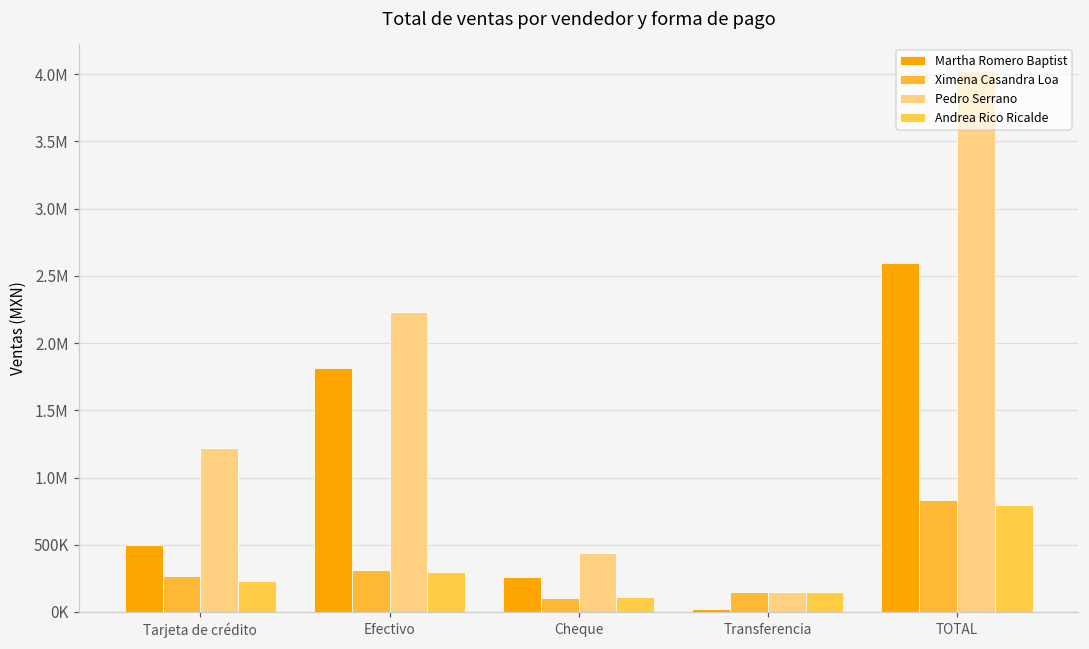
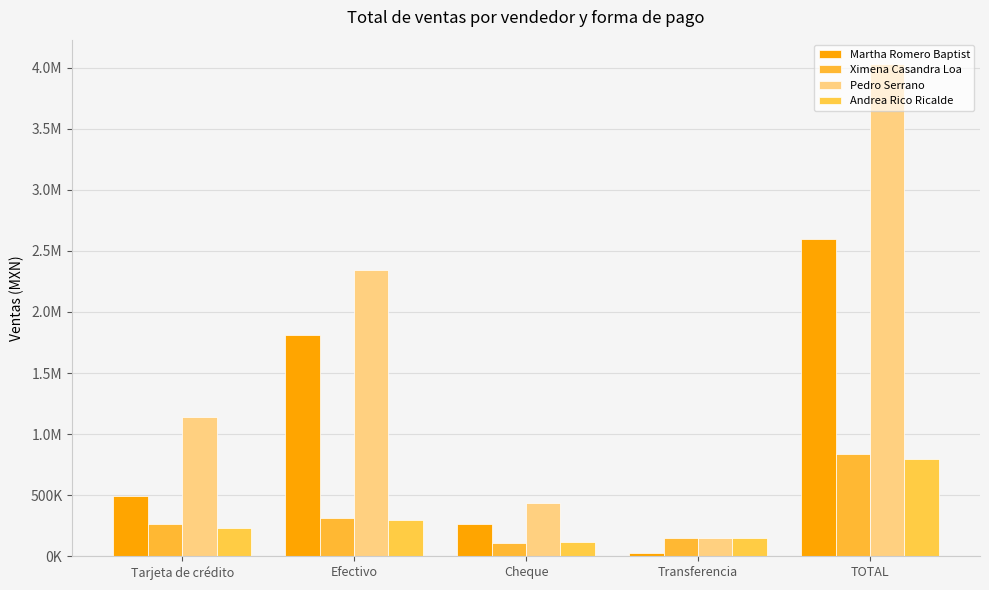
Pedro Serrano, Tarjeta de crédito: 1220000 -> 1140000
Pedro Serrano, Efectivo: 2230000 -> 2340000
